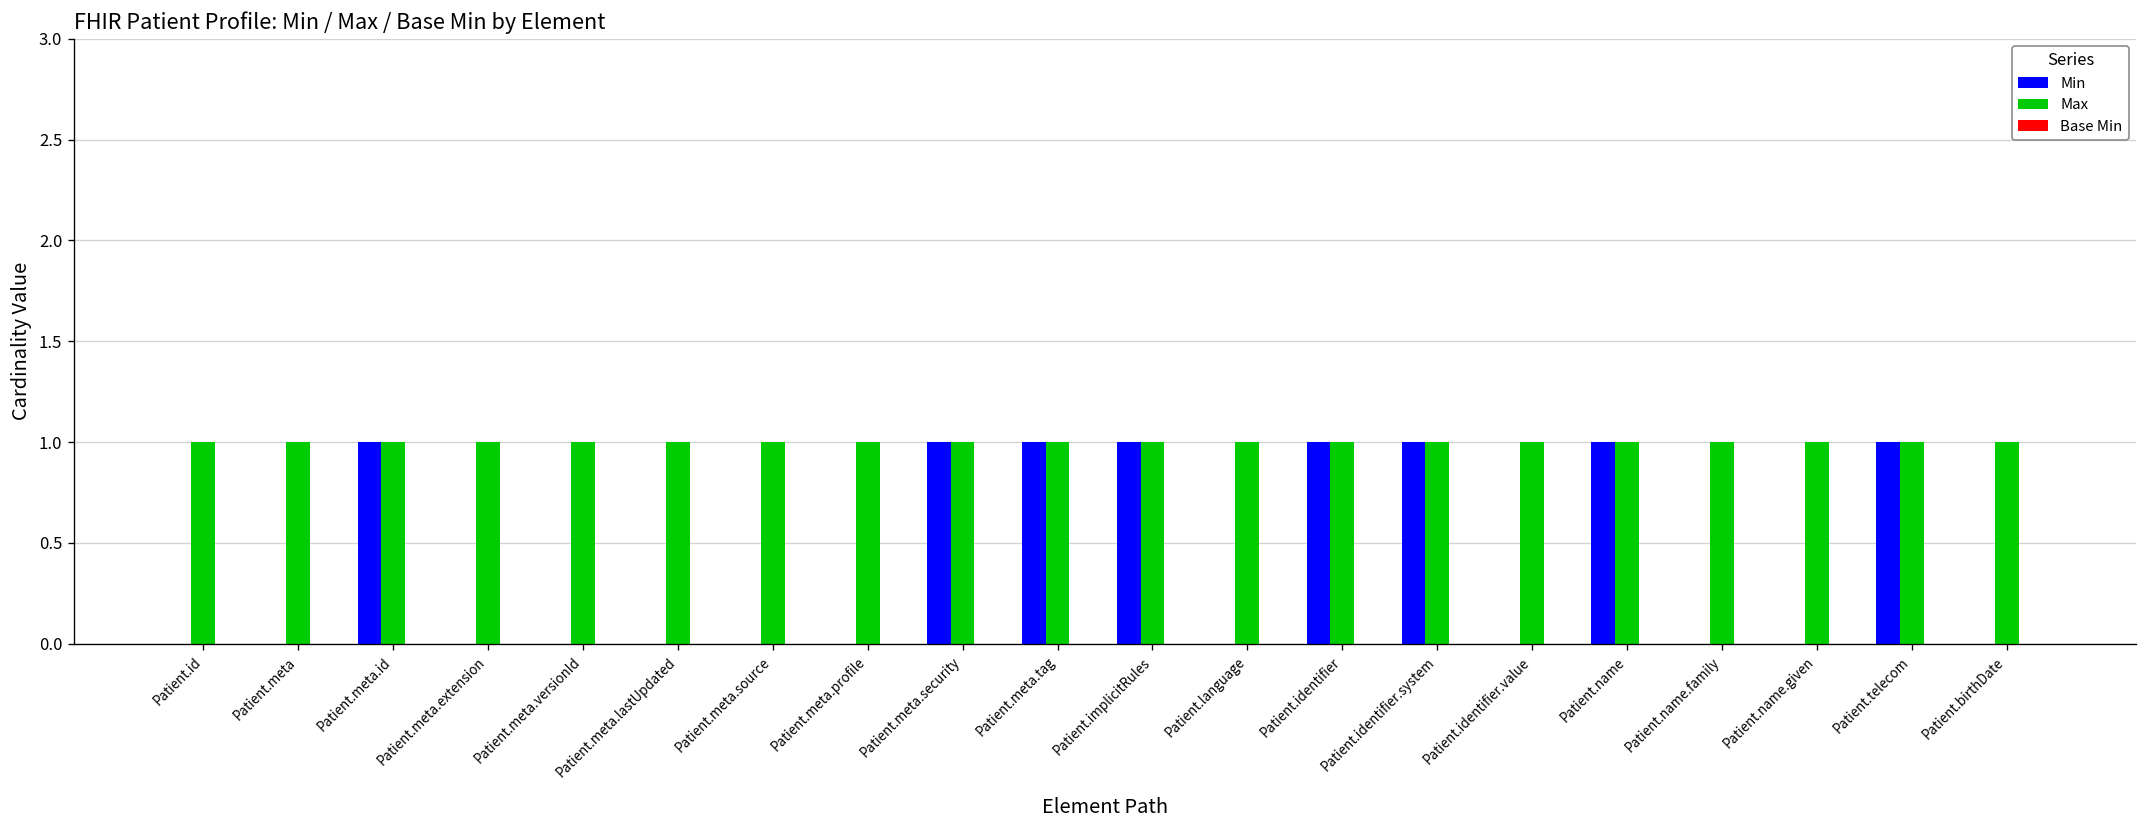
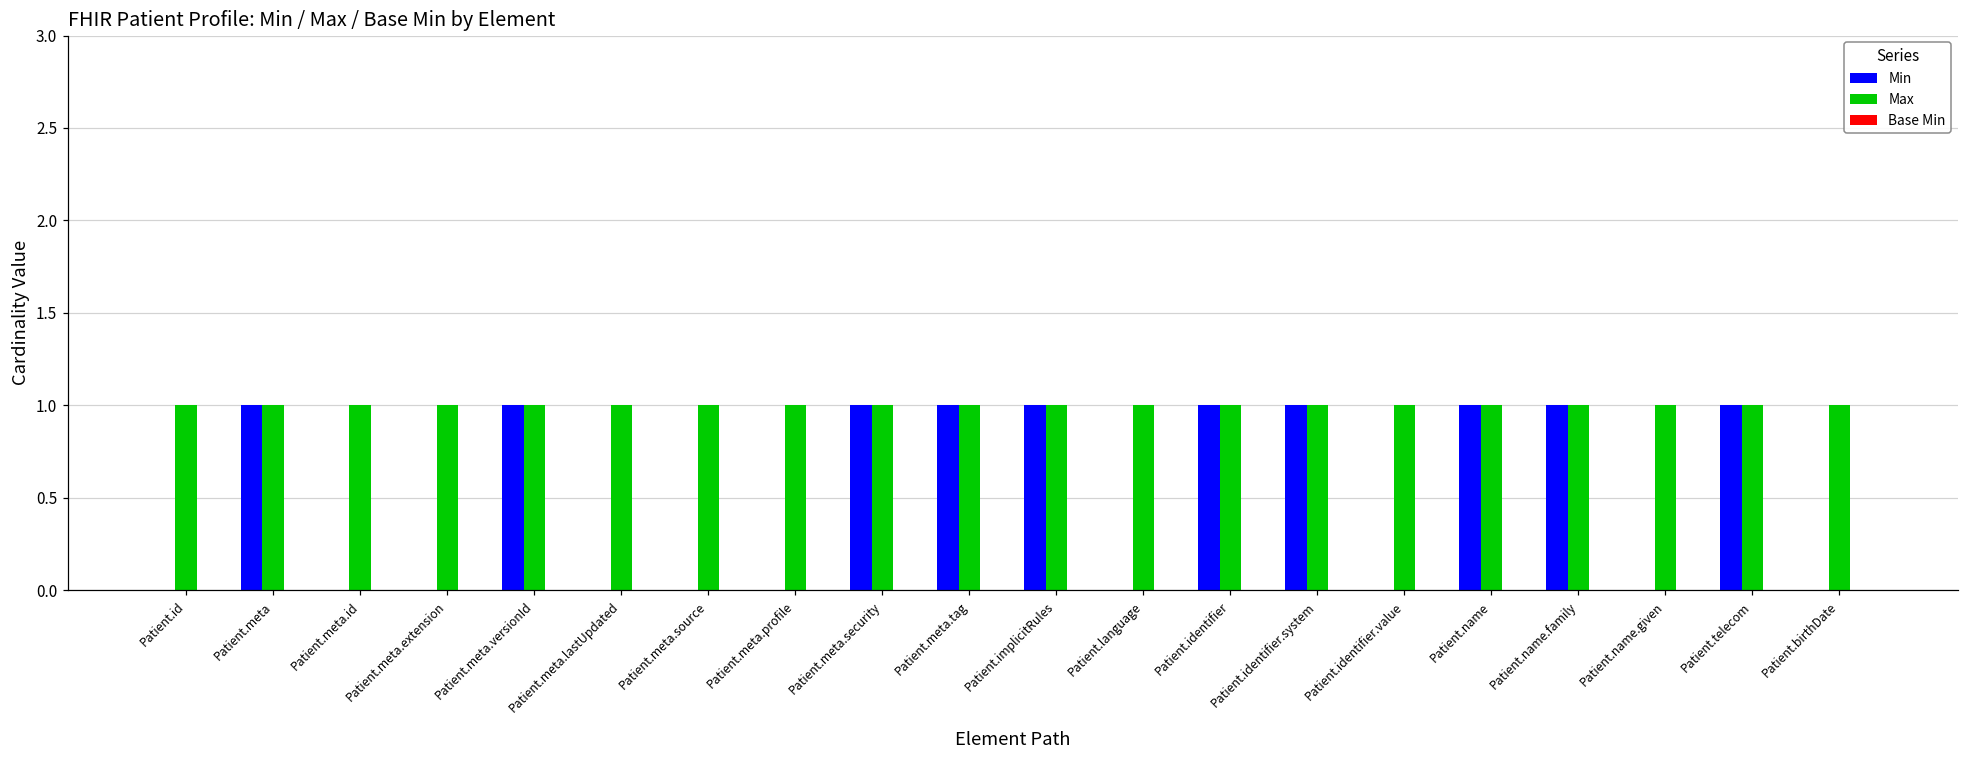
Min, Patient.meta: 0 -> 1
Min, Patient.meta.id: 1 -> 0
Min, Patient.meta.versionId: 0 -> 1
Min, Patient.name.family: 0 -> 1
